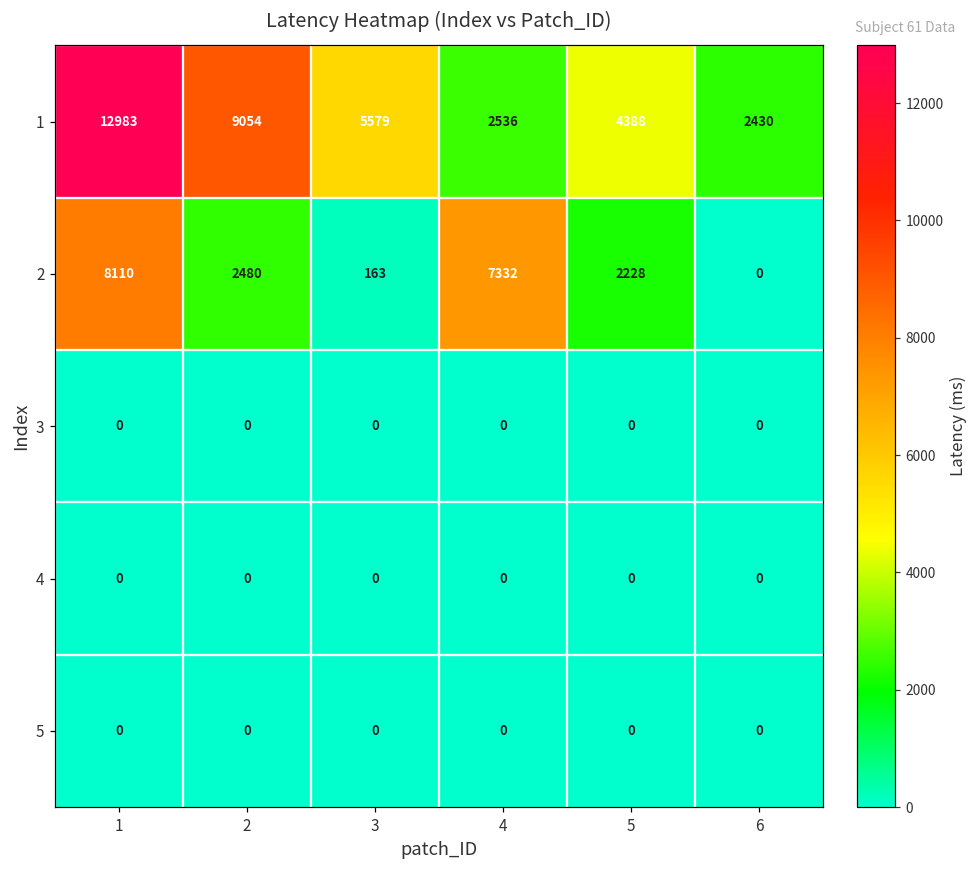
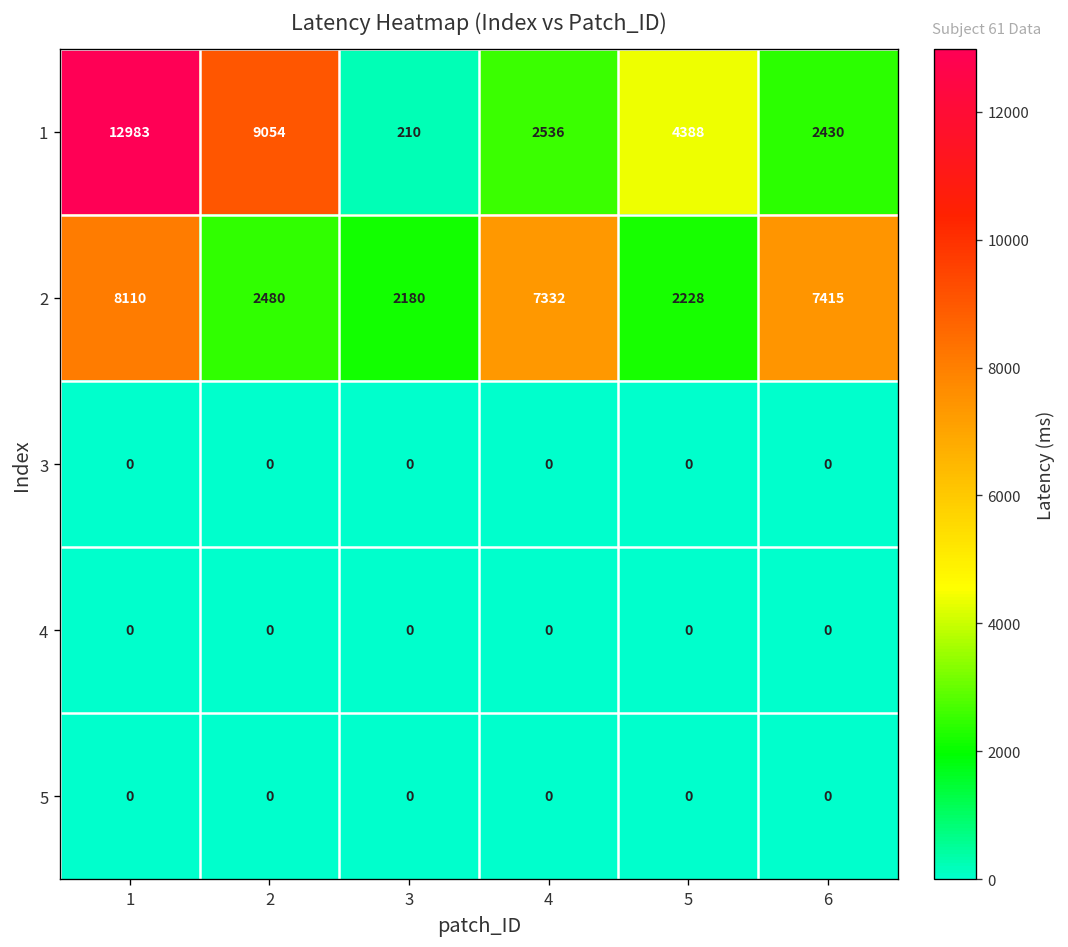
1, 3: 5579 -> 210
2, 3: 163 -> 2180
2, 6: 0 -> 7415
